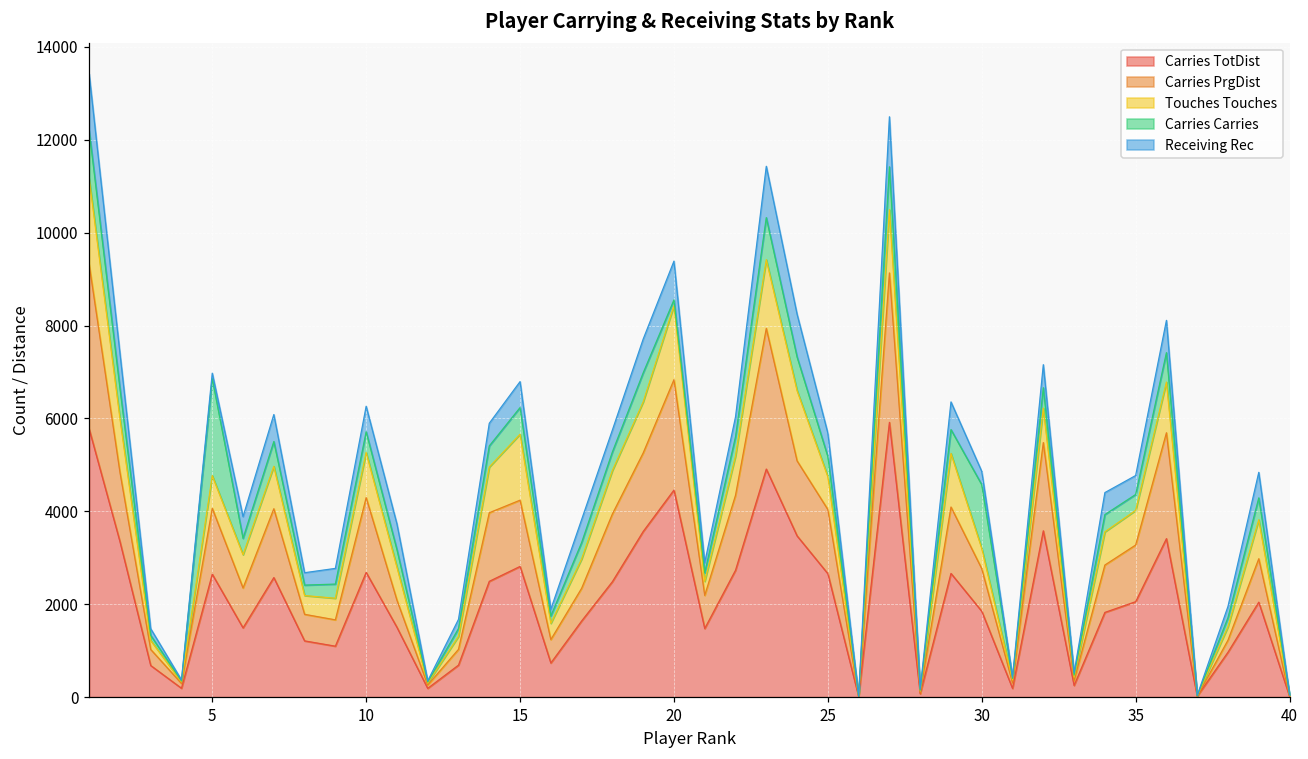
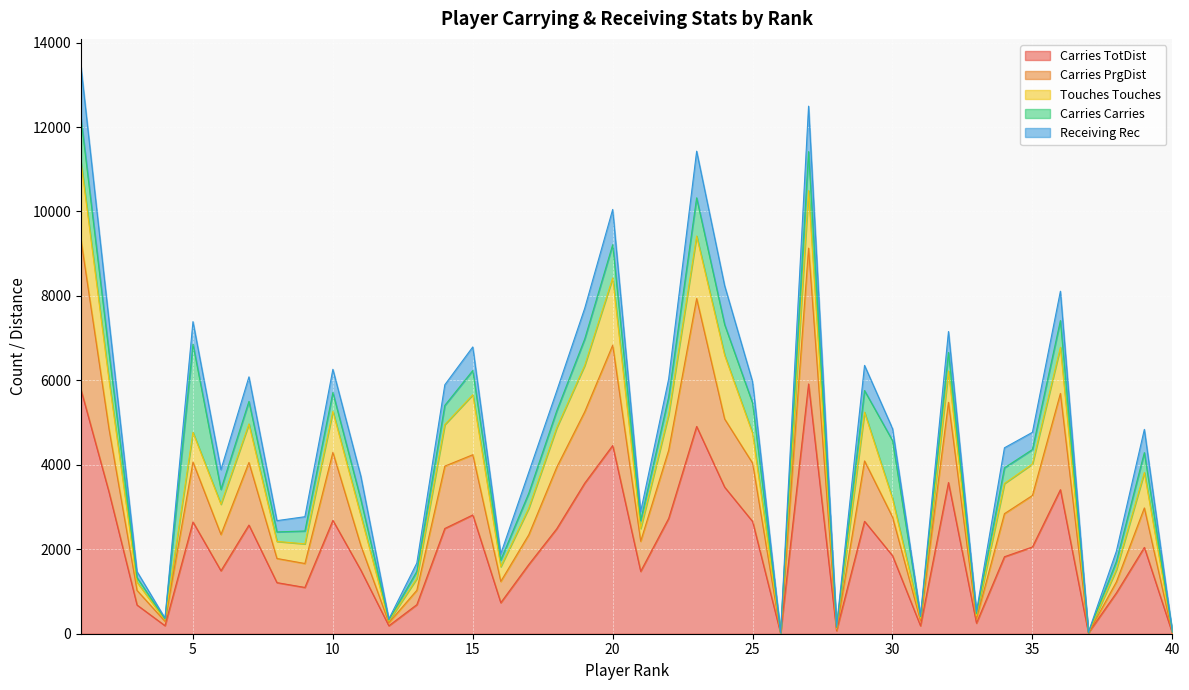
Receiving Rec, 5: 100 -> 500
Carries Carries, 20: 100 -> 800
Carries Carries, 25: 400 -> 700
